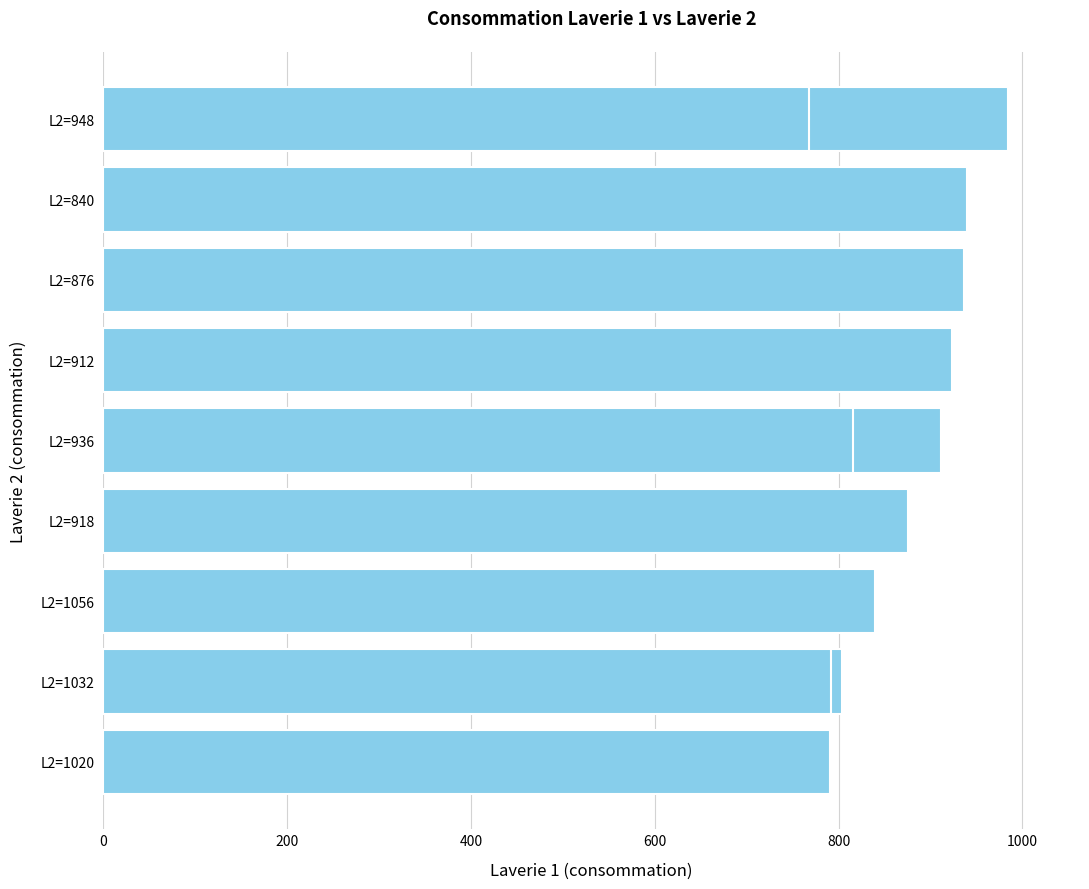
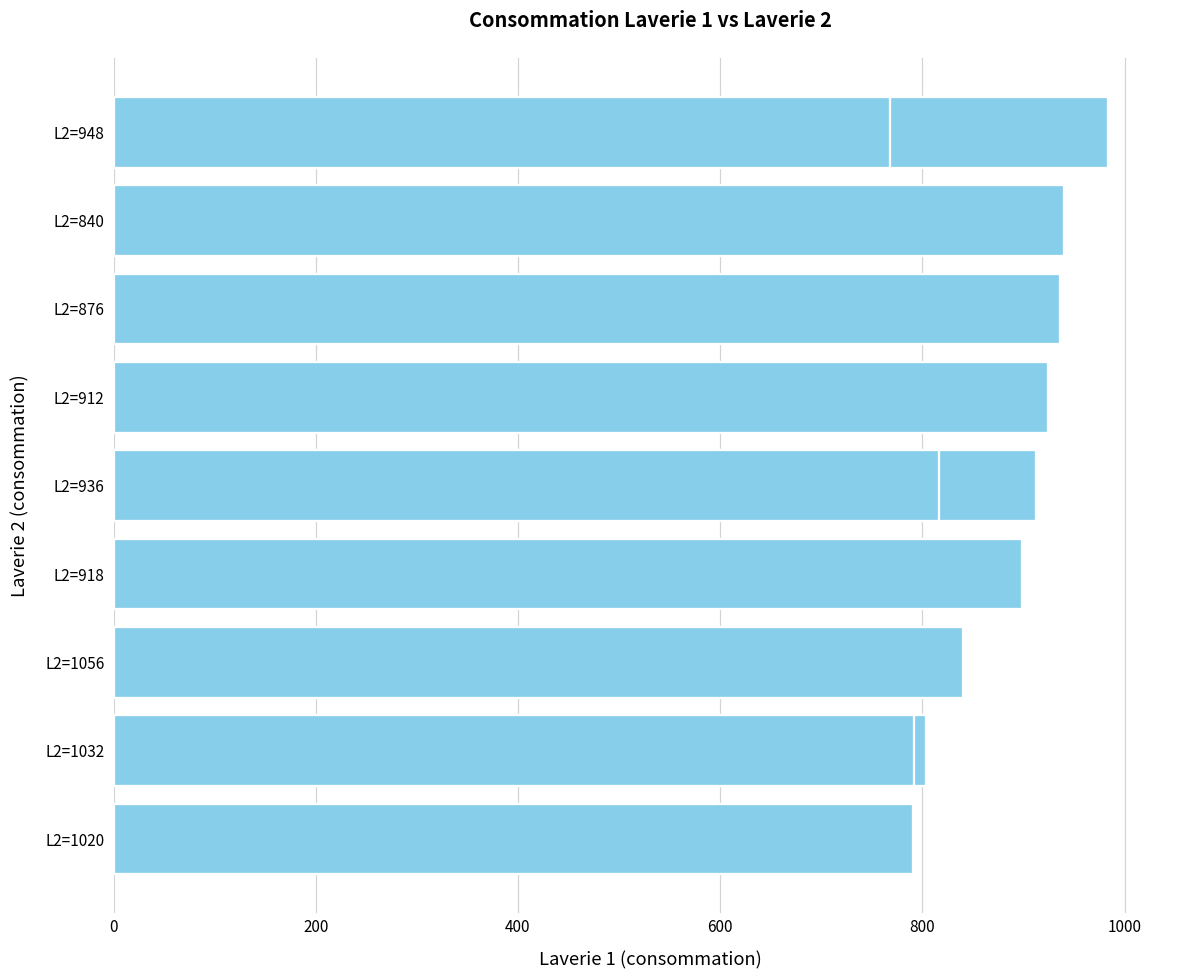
L2=918: 880 -> 900
